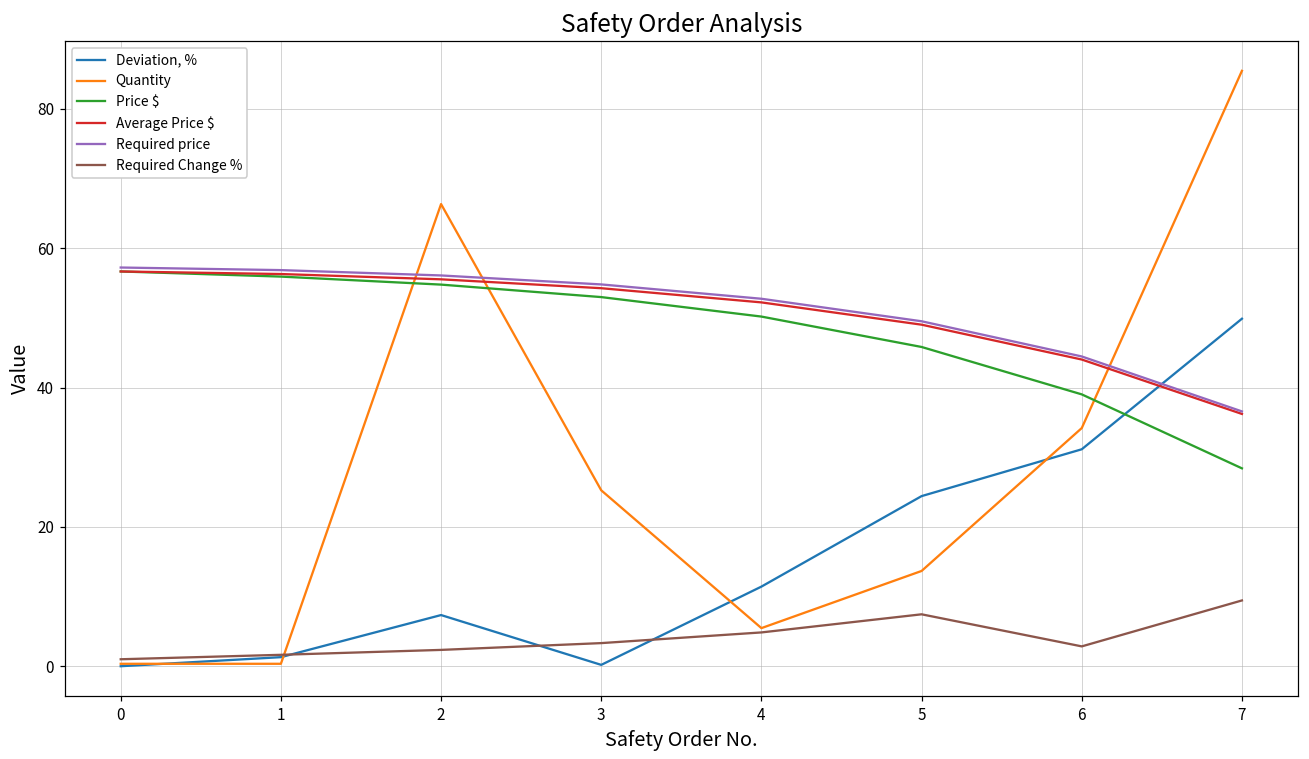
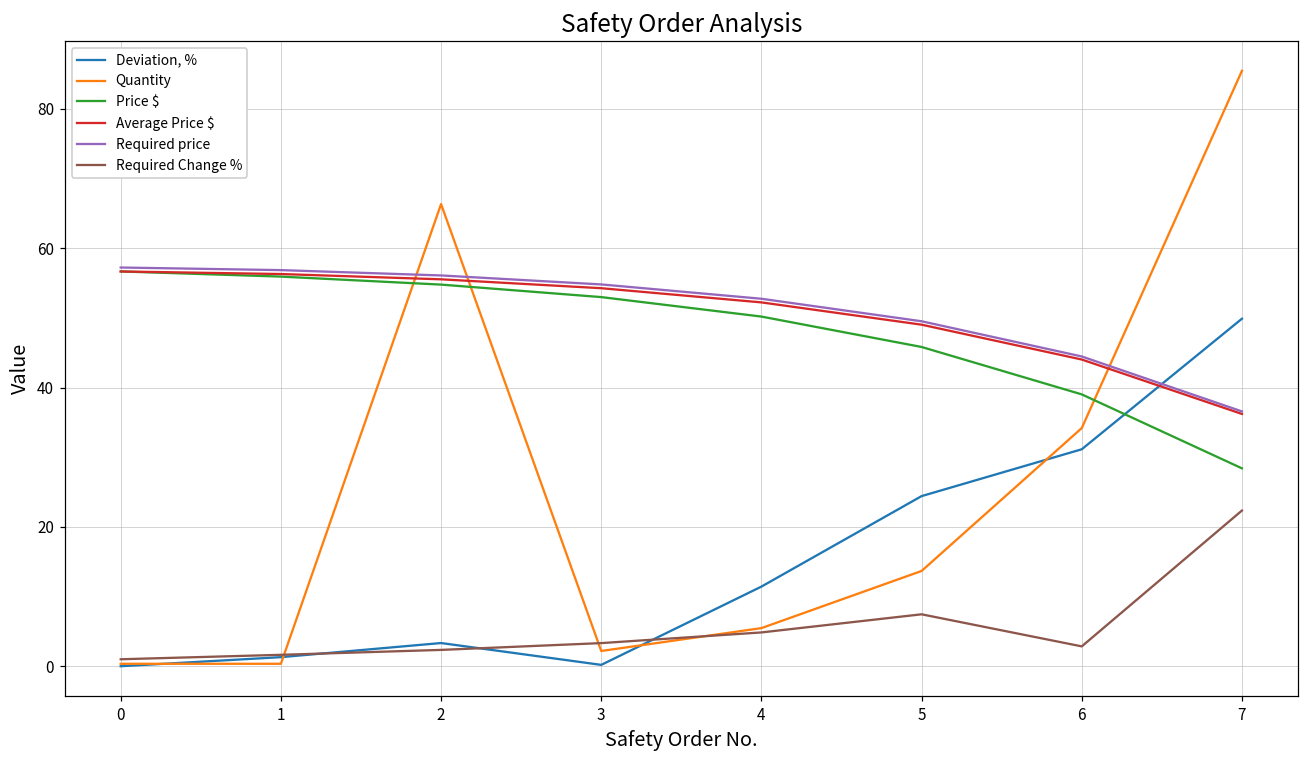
Deviation, %, 2: 7 -> 3
Quantity, 3: 25 -> 2
Required Change %, 7: 9 -> 22
